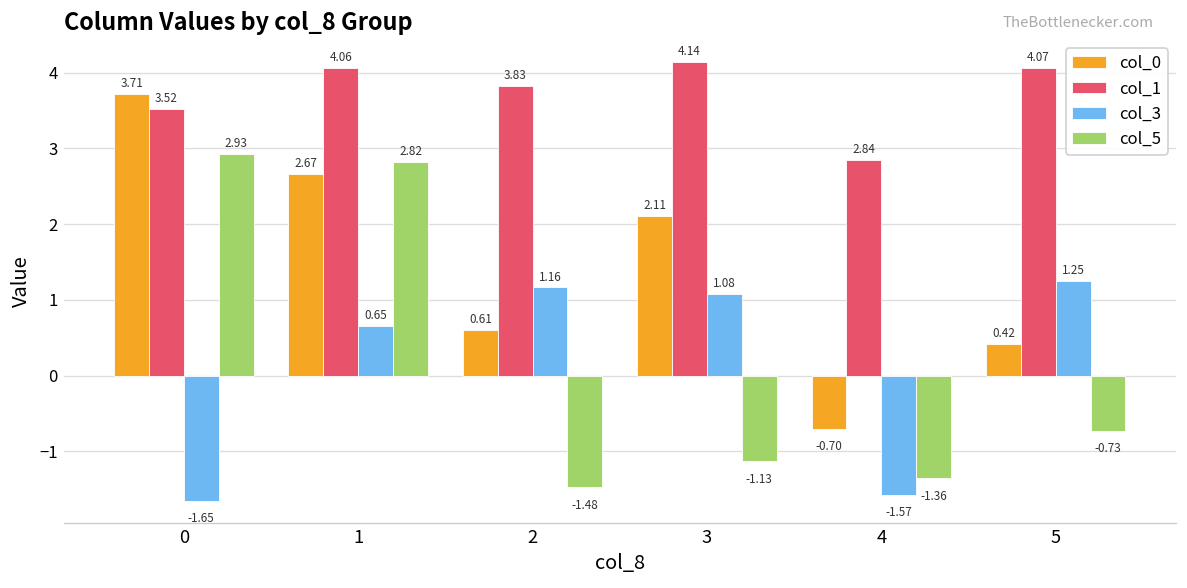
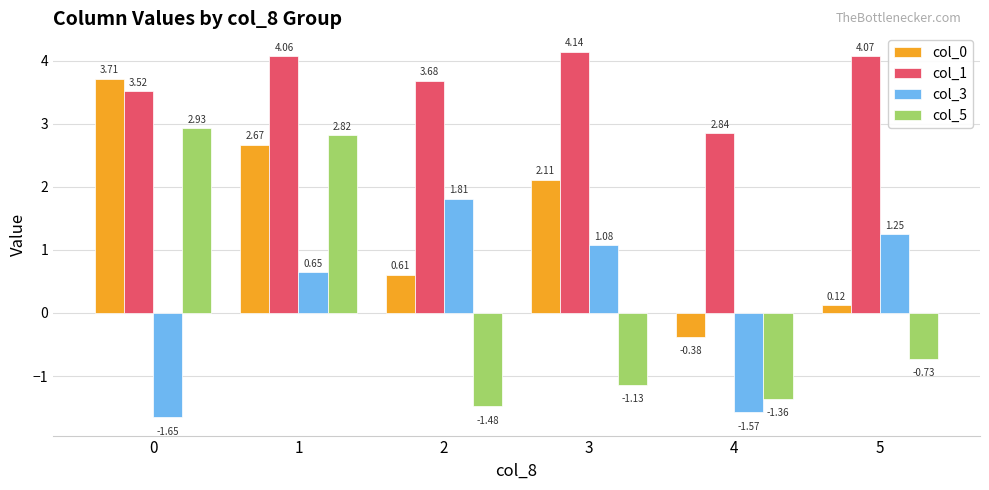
col_1, 2: 3.83 -> 3.68
col_3, 2: 1.16 -> 1.81
col_0, 4: -0.70 -> -0.38
col_0, 5: 0.42 -> 0.12
